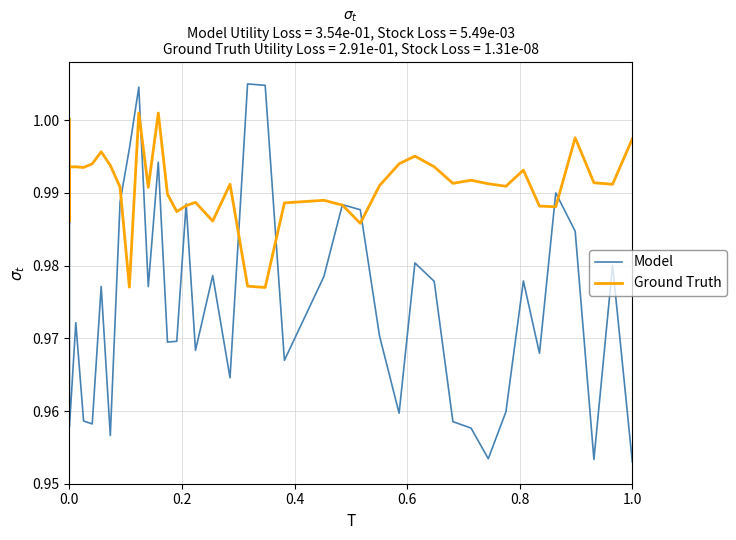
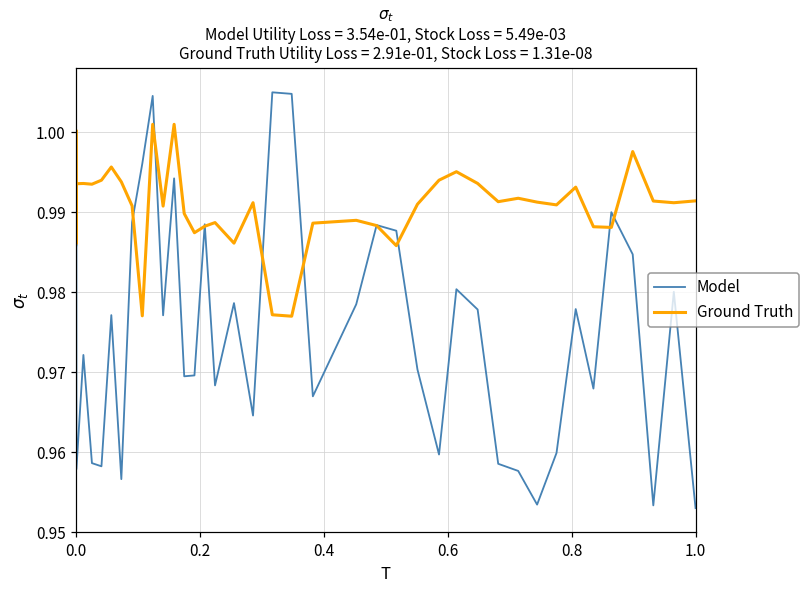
Ground Truth, 1.0: 0.997 -> 0.991
